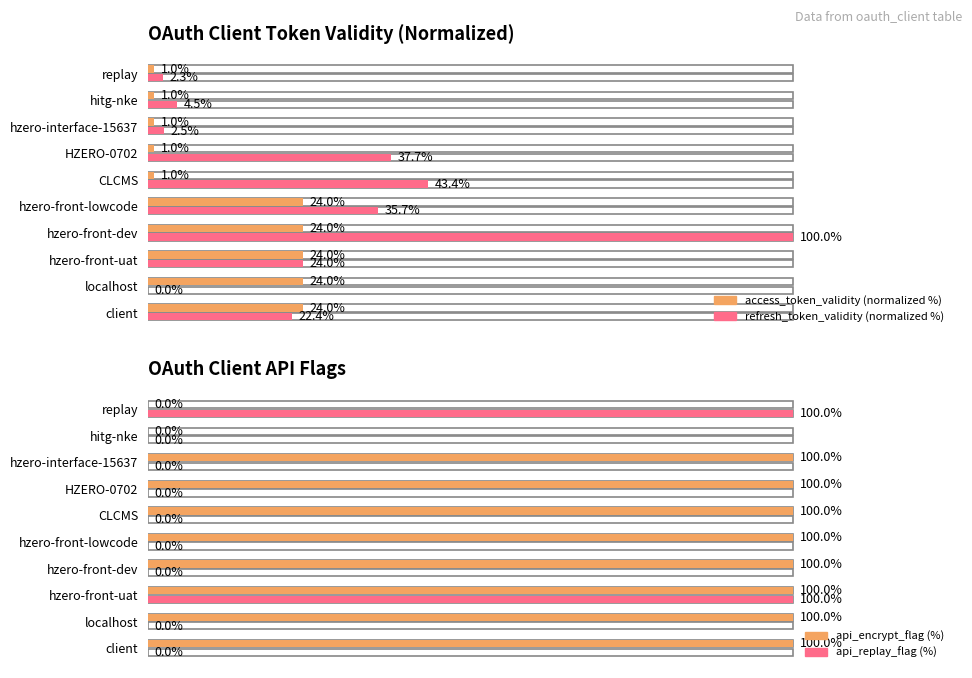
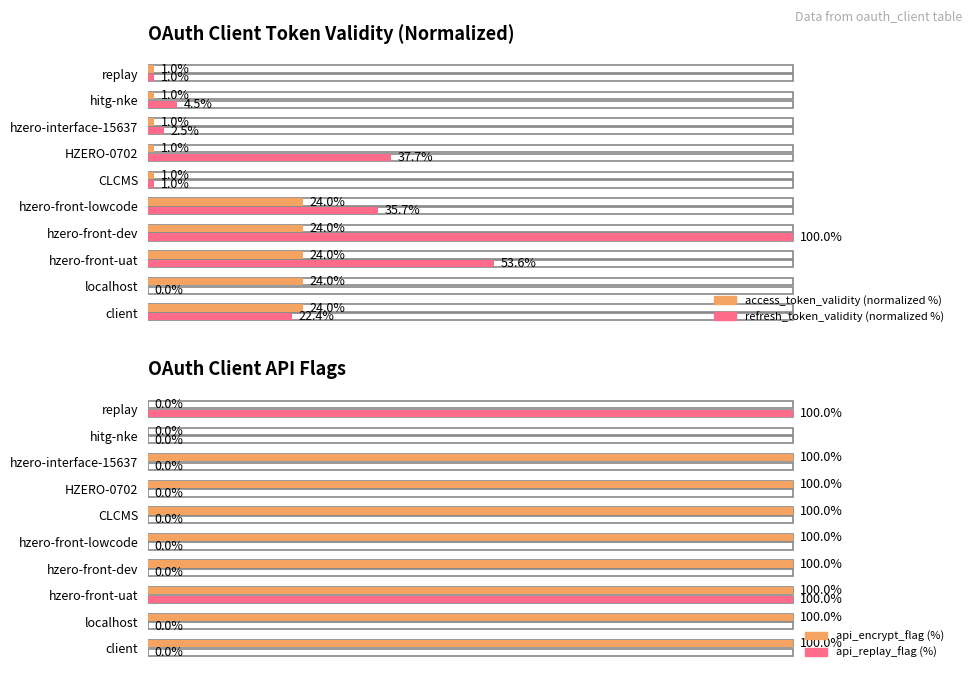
OAuth Client Token Validity (Normalized), refresh_token_validity (normalized %), replay: 2.3% -> 1.0%
OAuth Client Token Validity (Normalized), refresh_token_validity (normalized %), CLCMS: 43.4% -> 1.0%
OAuth Client Token Validity (Normalized), refresh_token_validity (normalized %), hzero-front-uat: 24.0% -> 53.6%
